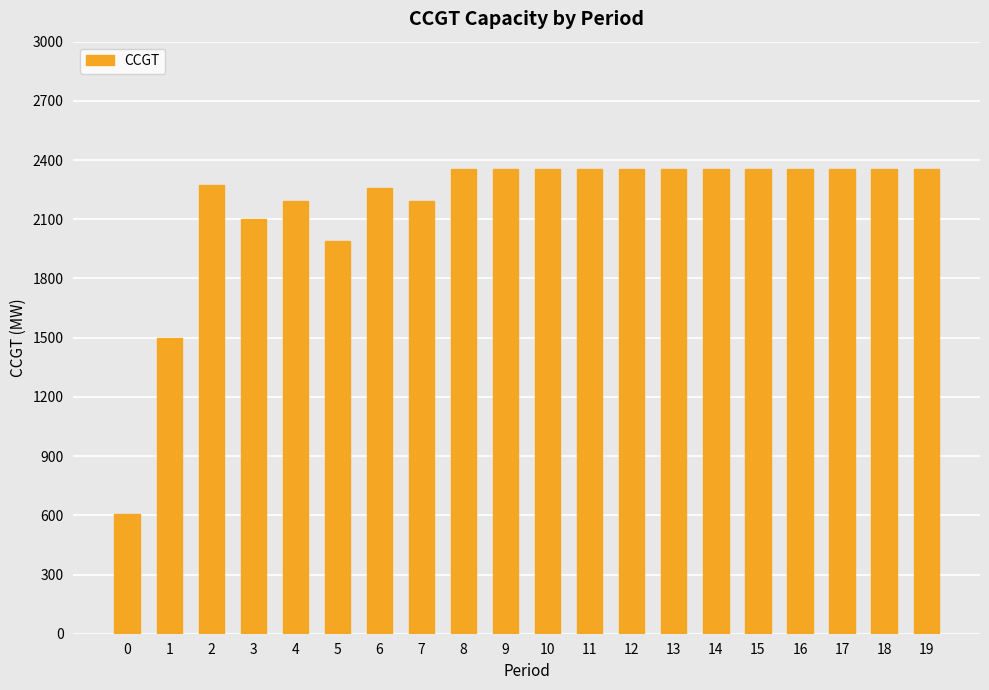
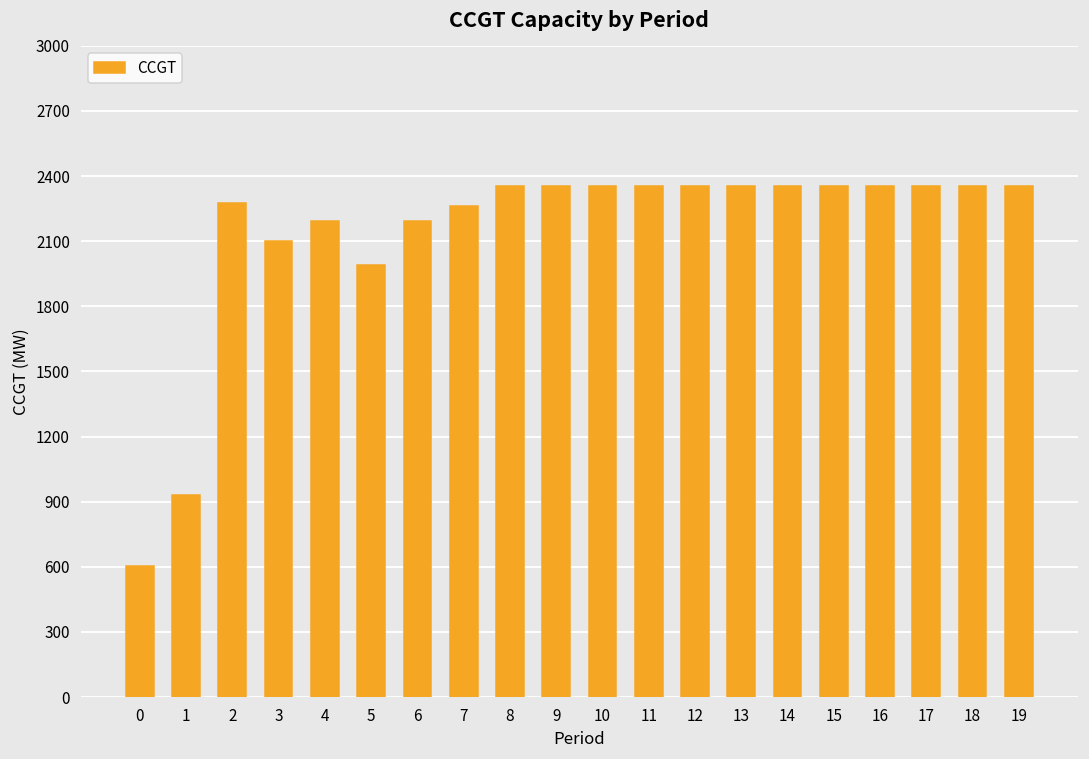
1: 1500 -> 930
6: 2260 -> 2190
7: 2190 -> 2260
